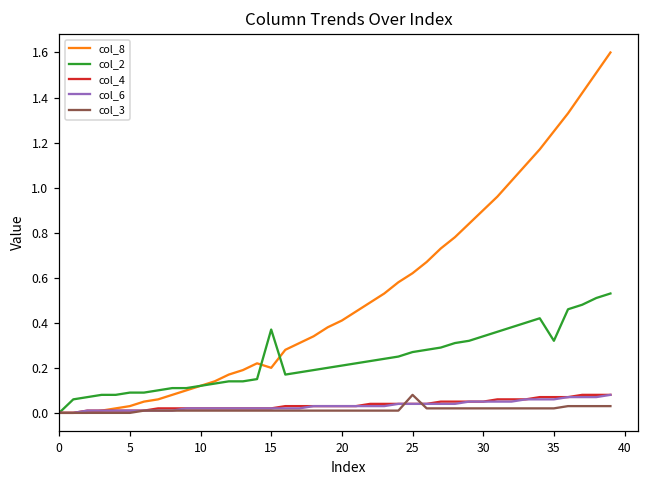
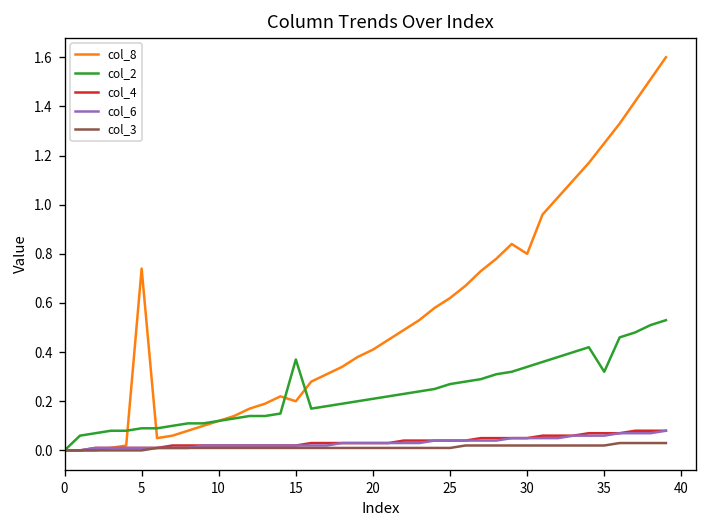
col_8, 5: 0.03 -> 0.74
col_3, 25: 0.08 -> 0.01
col_8, 30: 0.9 -> 0.8
